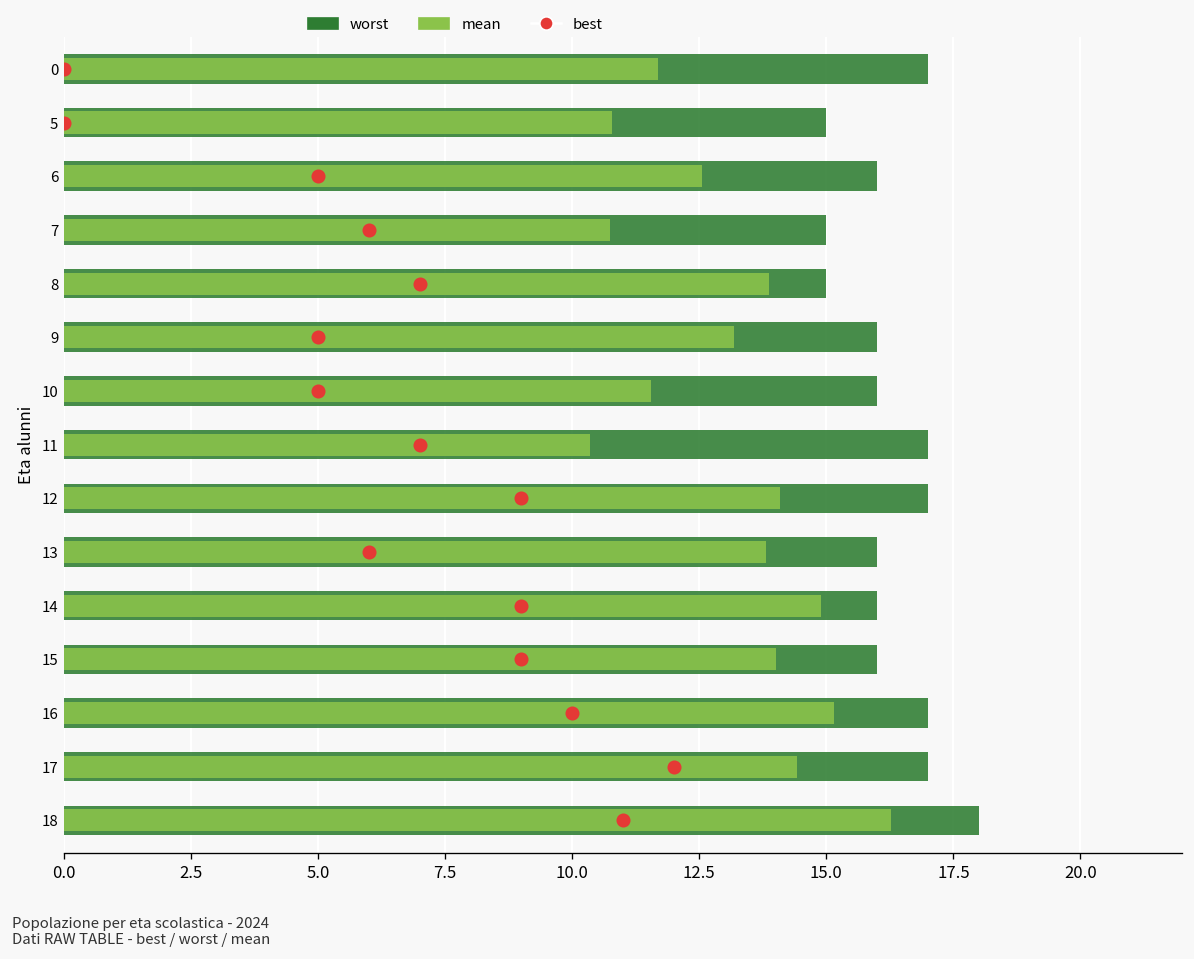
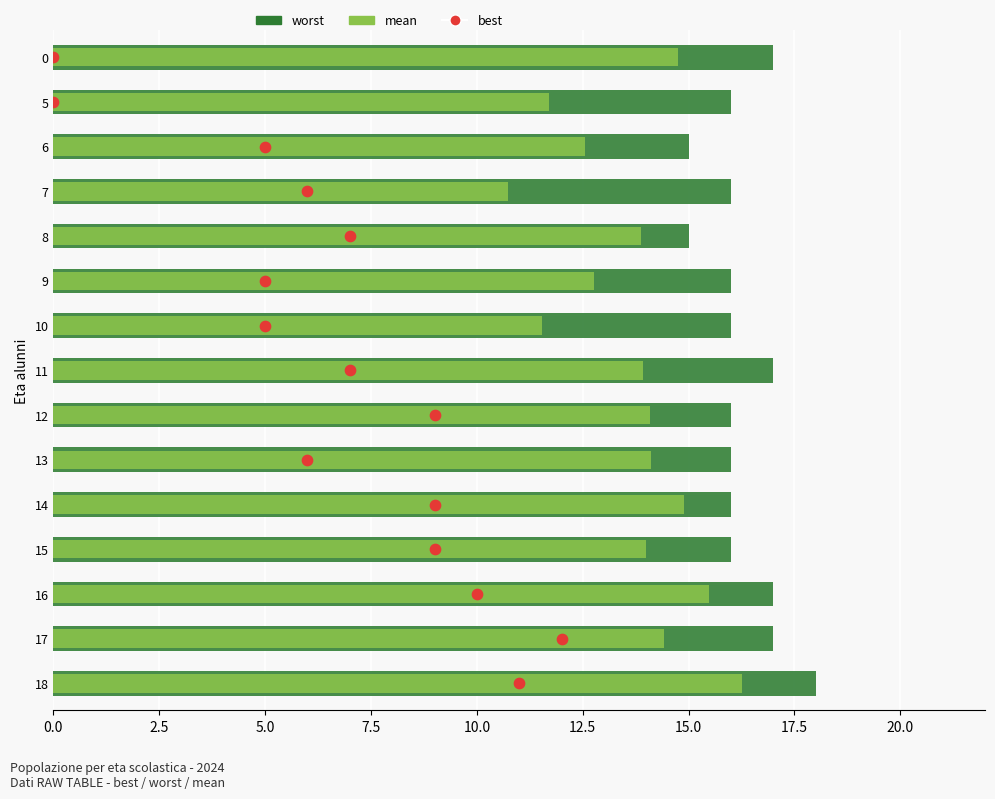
mean, 0: 11.7 -> 14.8
worst, 5: 15 -> 16
mean, 5: 10.8 -> 11.7
worst, 6: 16 -> 15
worst, 7: 15 -> 16
mean, 9: 13.2 -> 12.8
mean, 11: 10.4 -> 13.9
worst, 12: 17 -> 16
mean, 13: 13.8 -> 14.1
mean, 16: 15.2 -> 15.5
